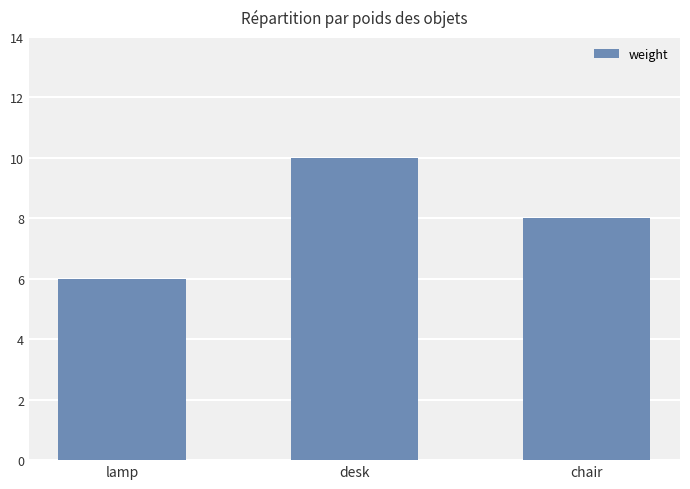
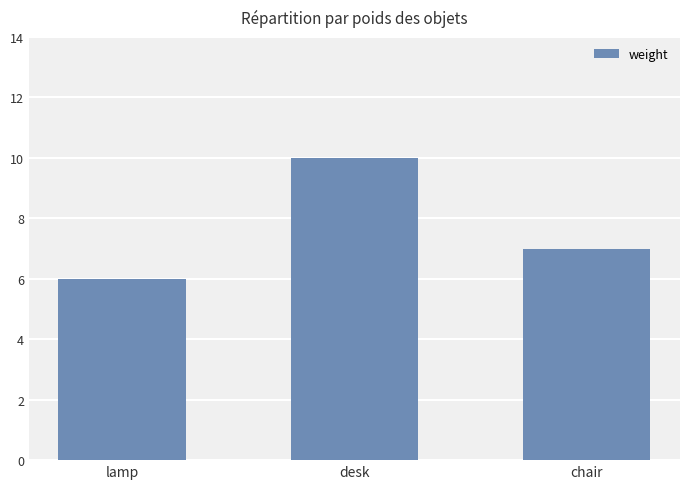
chair: 8 -> 7
